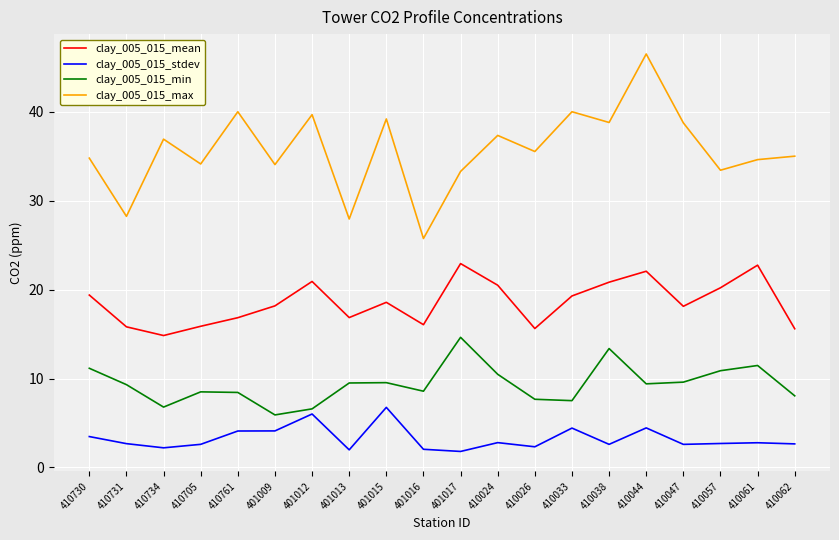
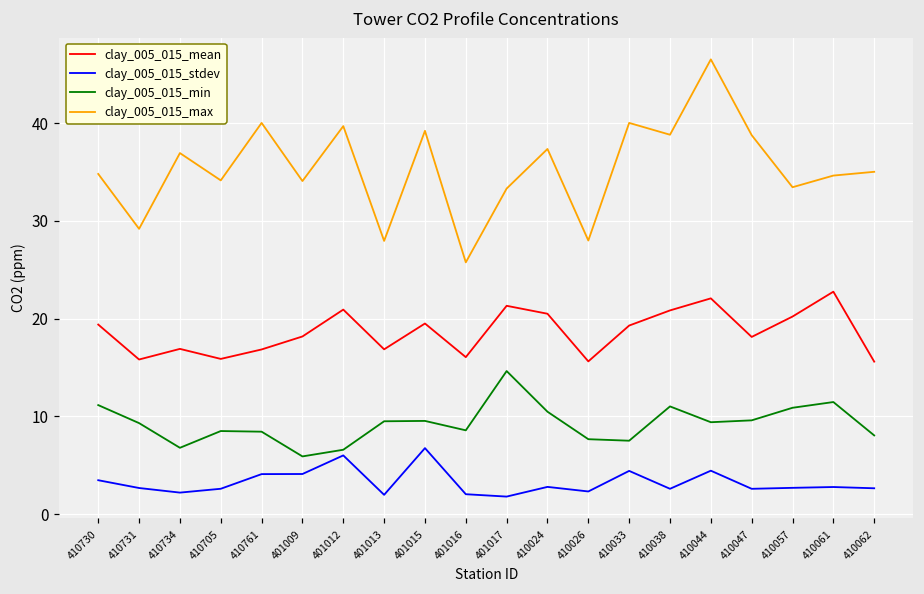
clay_005_015_max, 410731: 28 -> 29
clay_005_015_mean, 410734: 15 -> 17
clay_005_015_mean, 401015: 19 -> 20
clay_005_015_mean, 401017: 23 -> 21
clay_005_015_max, 410026: 36 -> 28
clay_005_015_min, 410038: 13 -> 11
